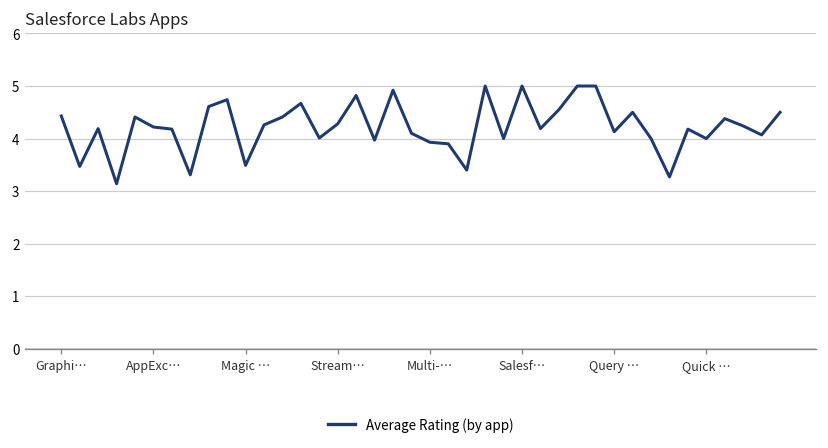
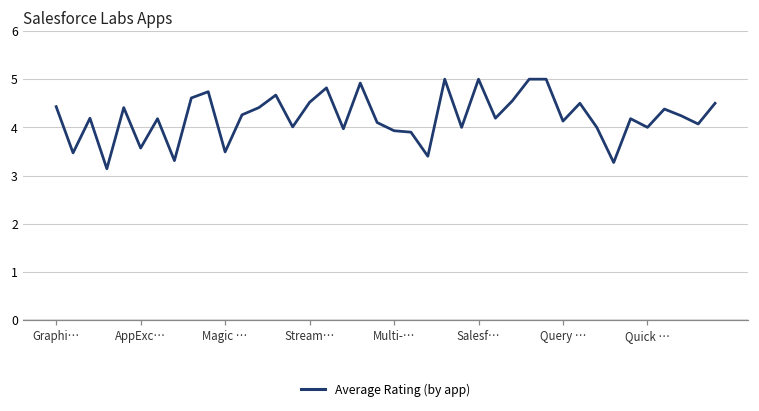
AppExc…: 4.2 -> 3.6
Stream…: 4.3 -> 4.5
